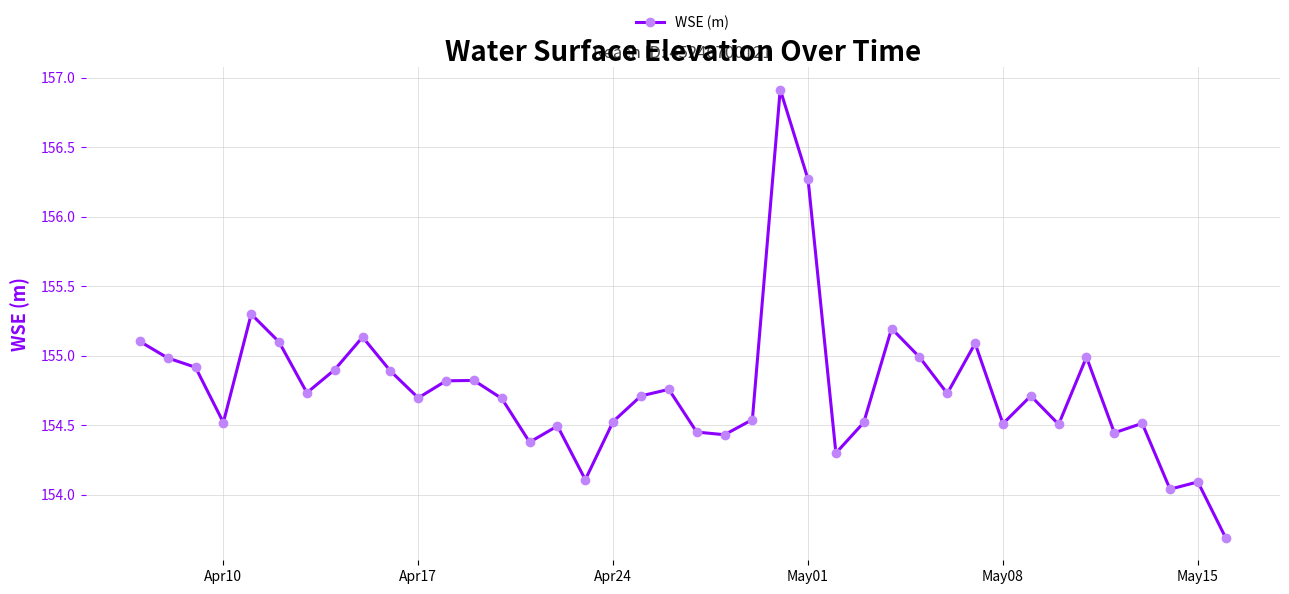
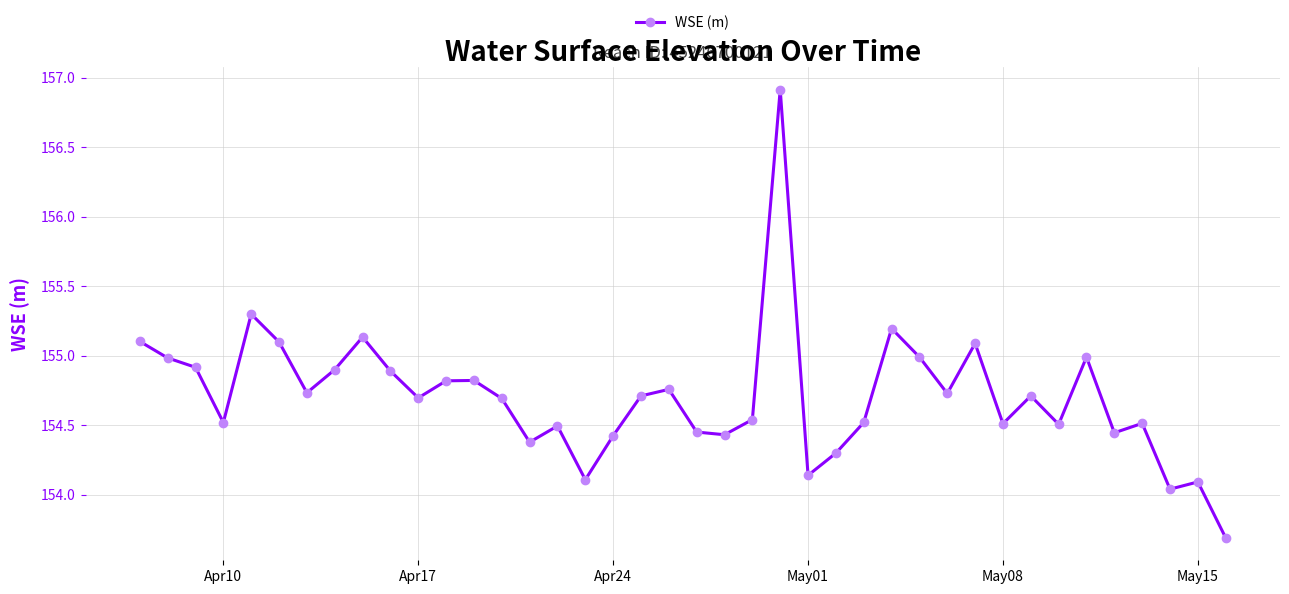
Apr24: 154.53 -> 154.43
May01: 156.27 -> 154.14
